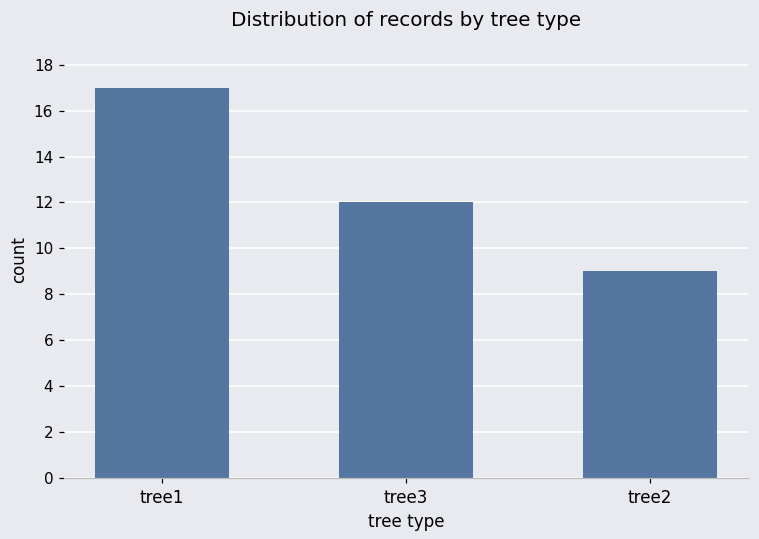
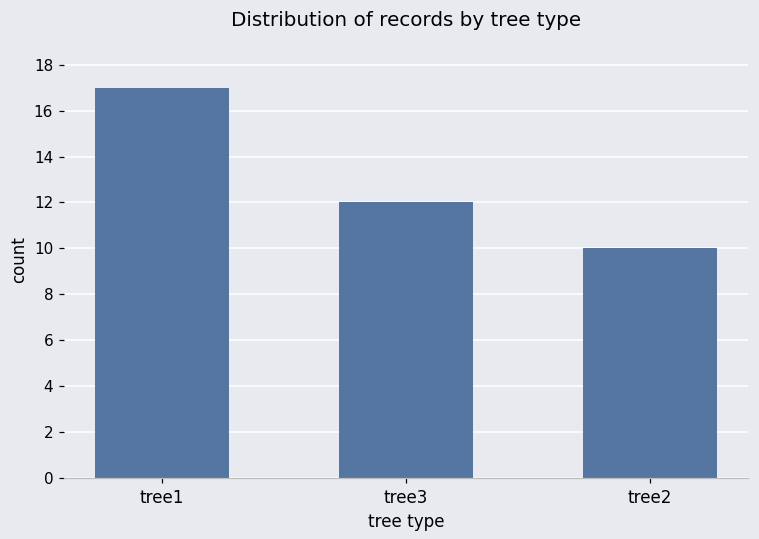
tree2: 9 -> 10
